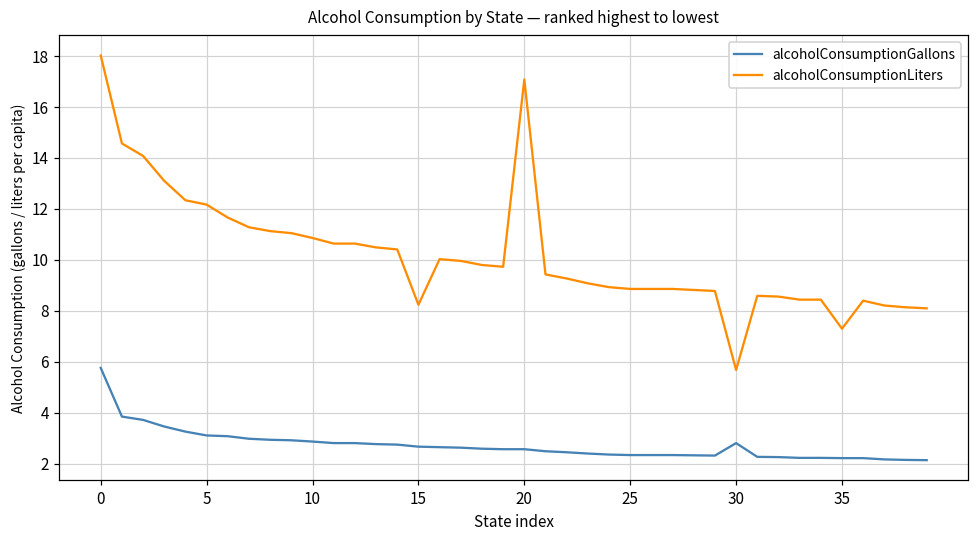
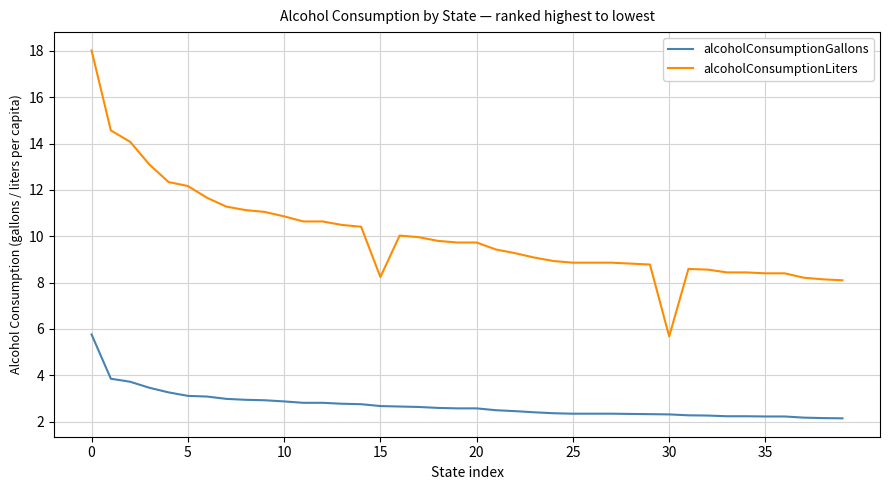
alcoholConsumptionLiters, 20: 17.1 -> 9.7
alcoholConsumptionGallons, 30: 2.8 -> 2.3
alcoholConsumptionLiters, 35: 7.3 -> 8.4
